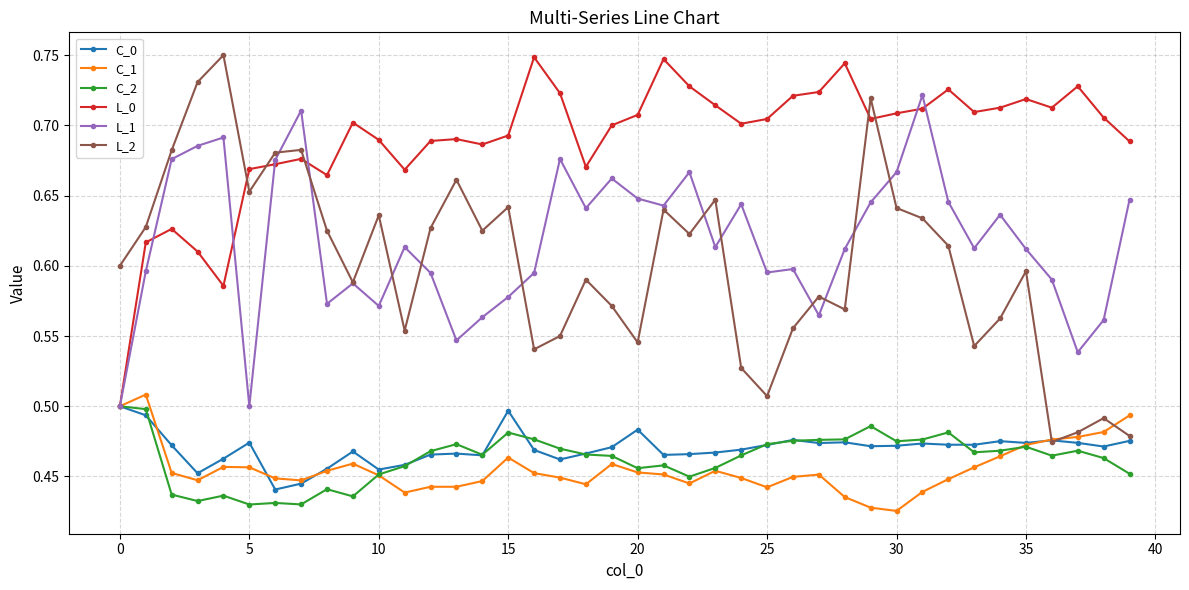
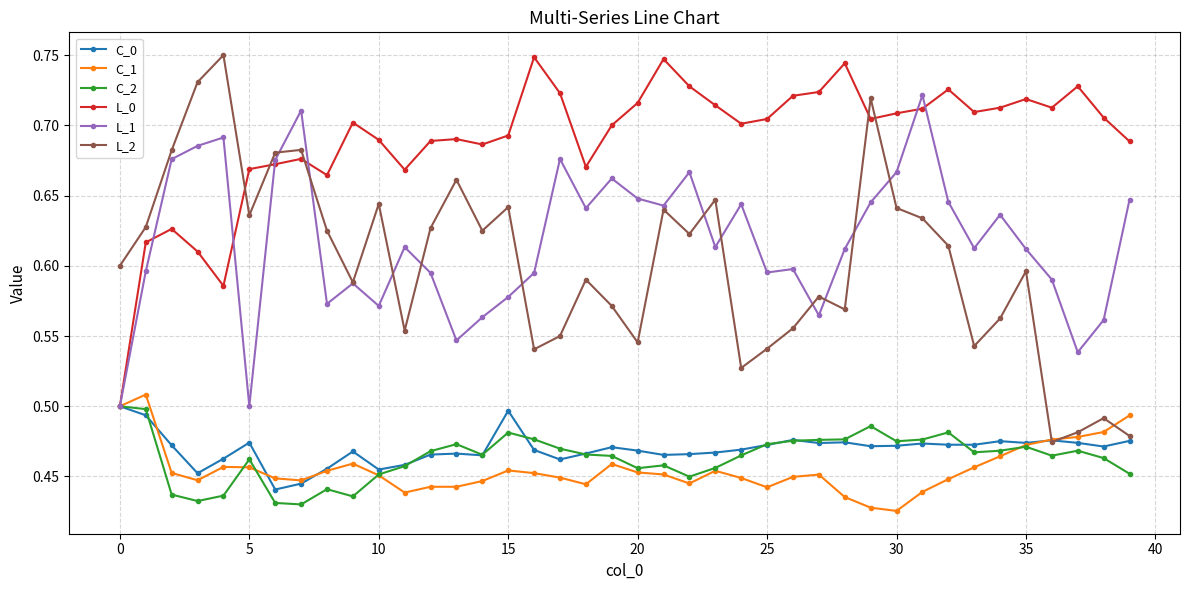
C_2, 5: 0.430 -> 0.462
L_2, 5: 0.653 -> 0.636
L_2, 10: 0.636 -> 0.644
C_1, 15: 0.463 -> 0.454
C_0, 20: 0.483 -> 0.468
L_0, 20: 0.707 -> 0.716
L_2, 25: 0.507 -> 0.541
